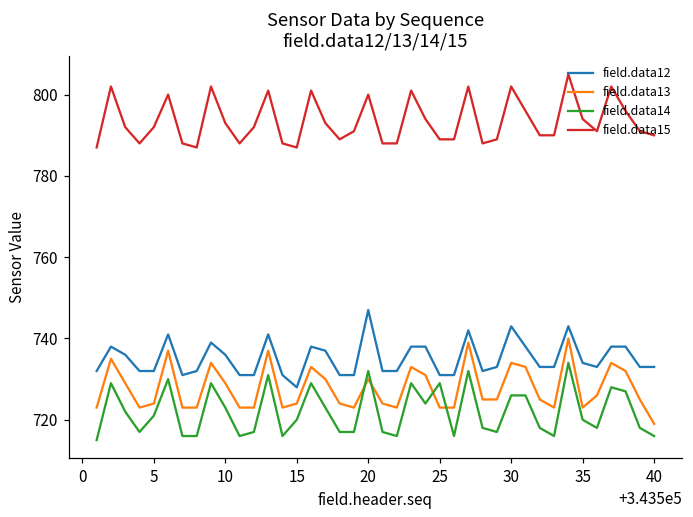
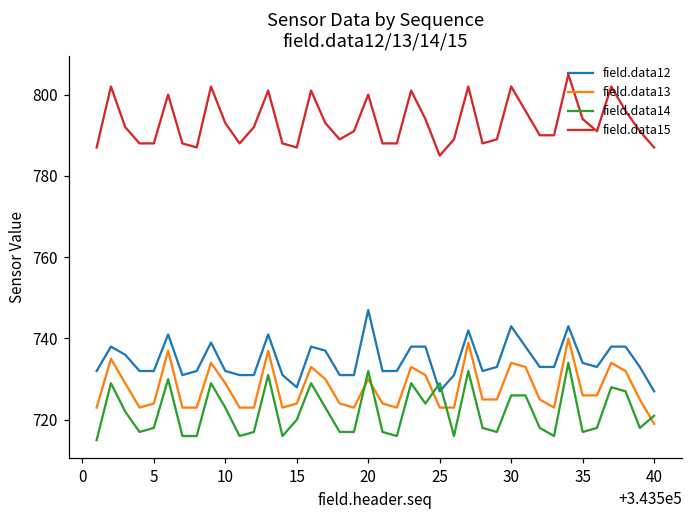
field.data14, 5: 721 -> 718
field.data15, 5: 792 -> 788
field.data12, 10: 736 -> 732
field.data12, 25: 731 -> 727
field.data15, 25: 789 -> 785
field.data13, 35: 723 -> 726
field.data14, 35: 720 -> 717
field.data12, 40: 733 -> 727
field.data14, 40: 716 -> 721
field.data15, 40: 790 -> 787
